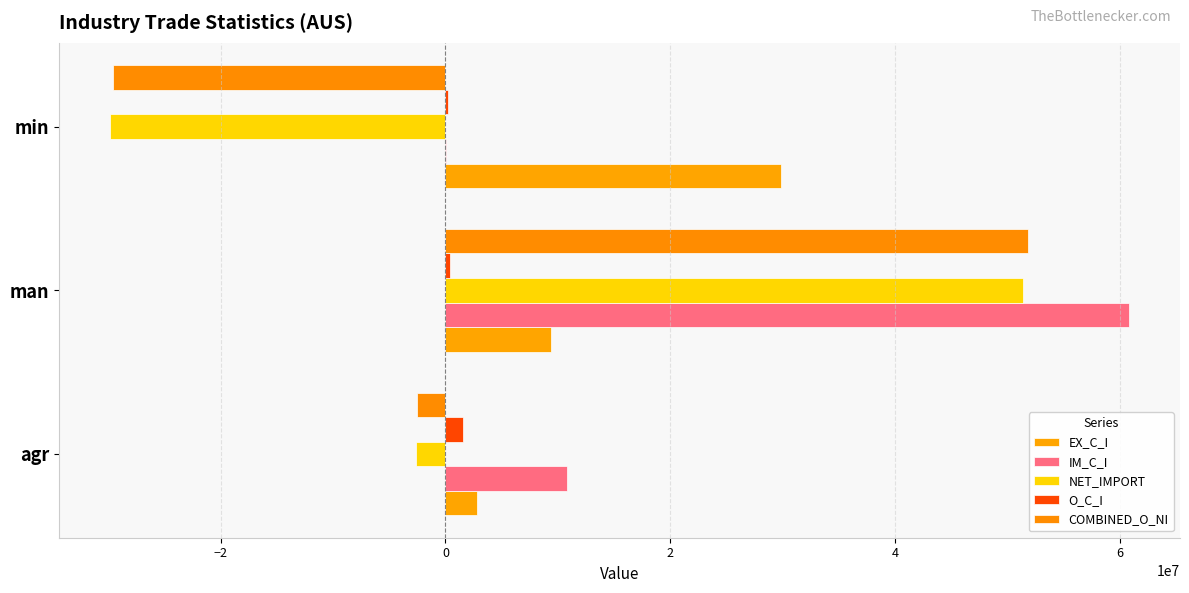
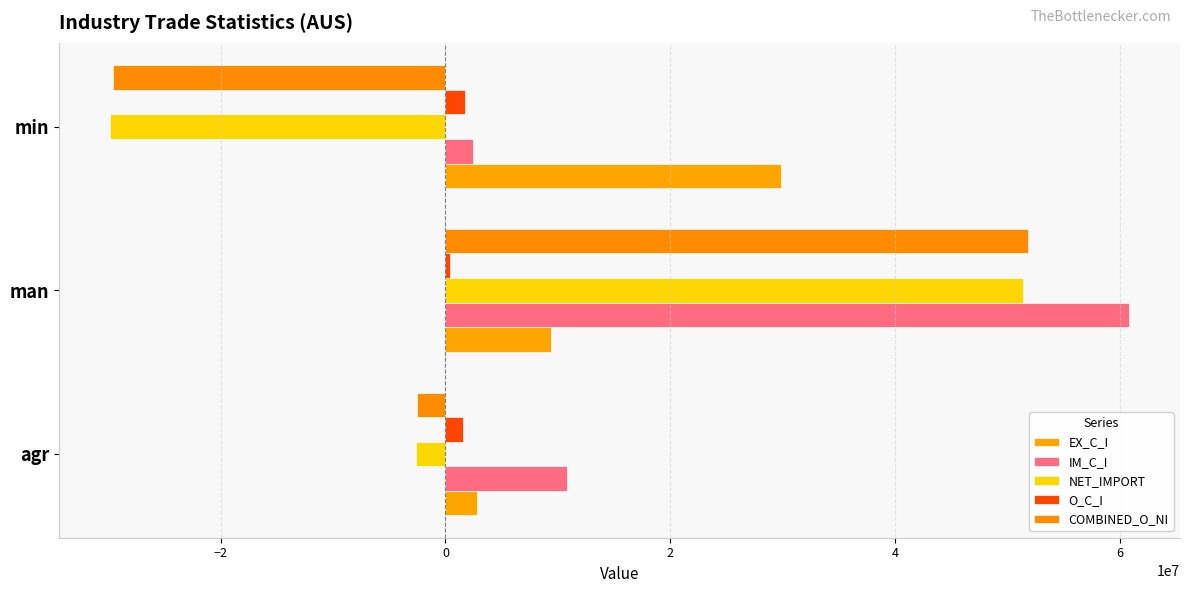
O_C_I, min: 300000 -> 1800000
IM_C_I, min: 0 -> 2400000
